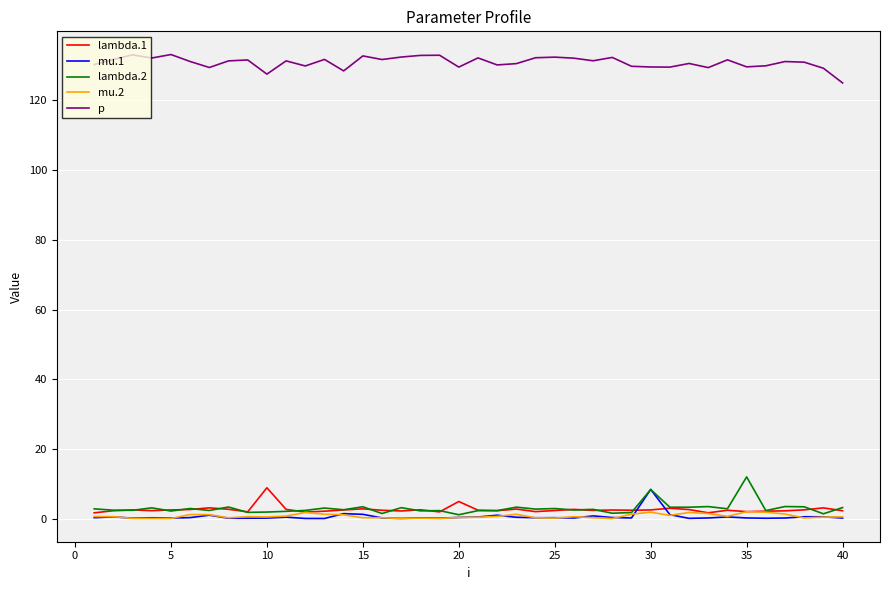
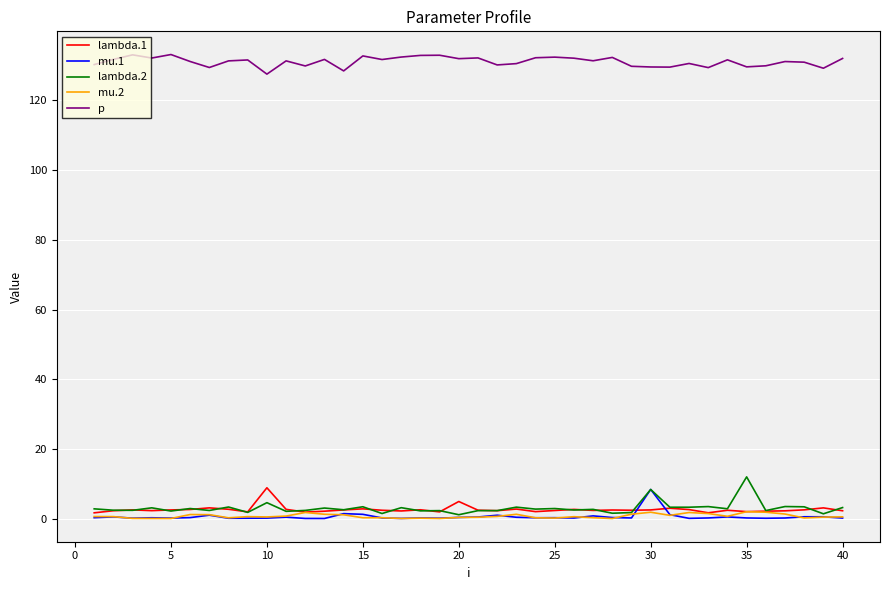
lambda.2, 10: 2 -> 5
p, 20: 130 -> 132
p, 40: 125 -> 132
